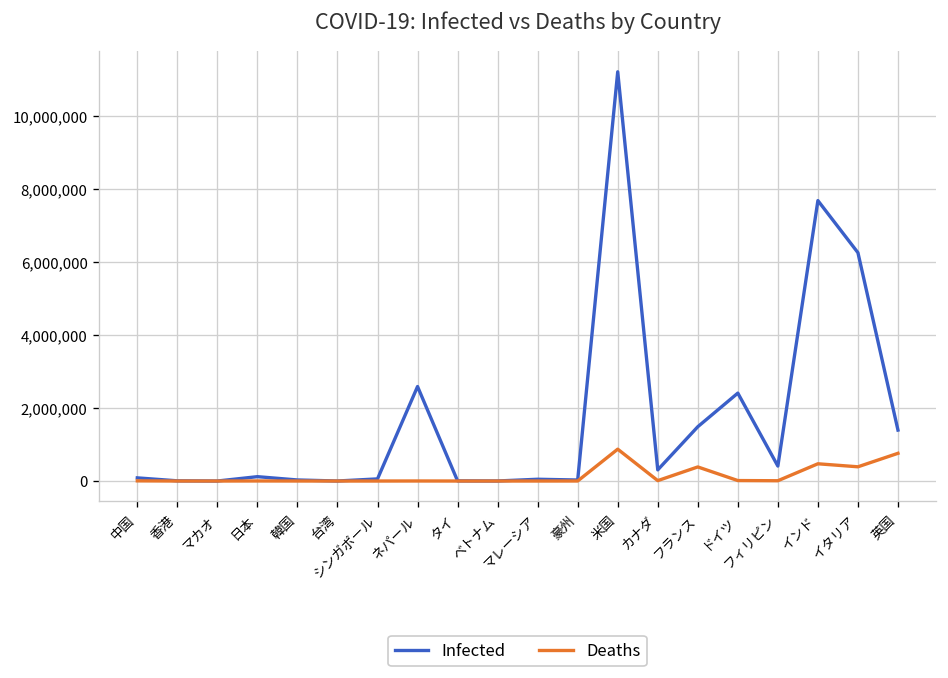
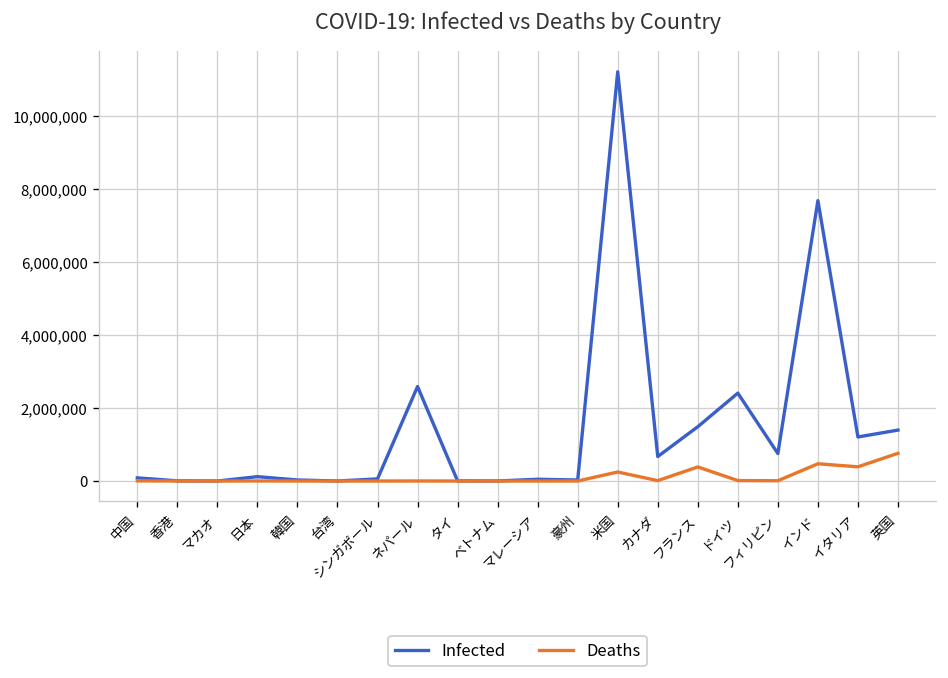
Deaths, 米国: 900,000 -> 200,000
Infected, カナダ: 300,000 -> 700,000
Infected, フィリピン: 400,000 -> 800,000
Infected, イタリア: 6,300,000 -> 1,200,000
